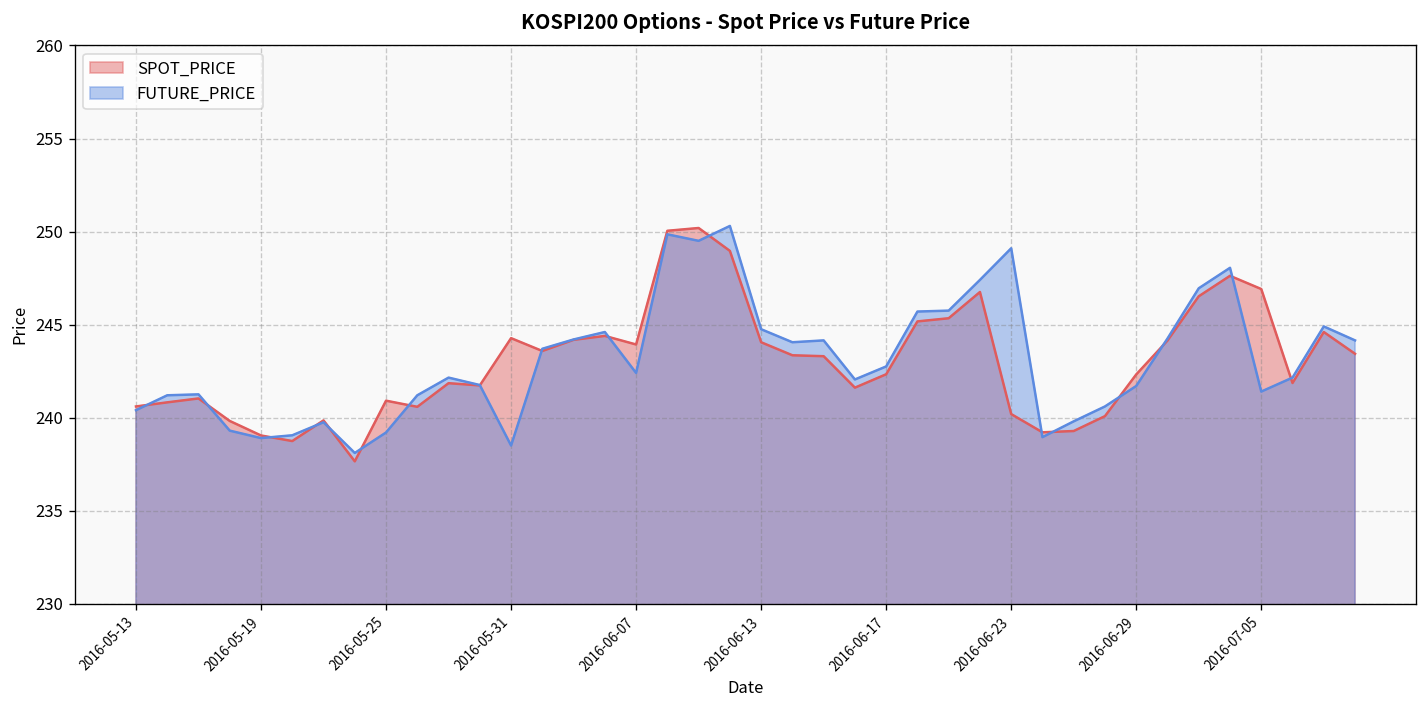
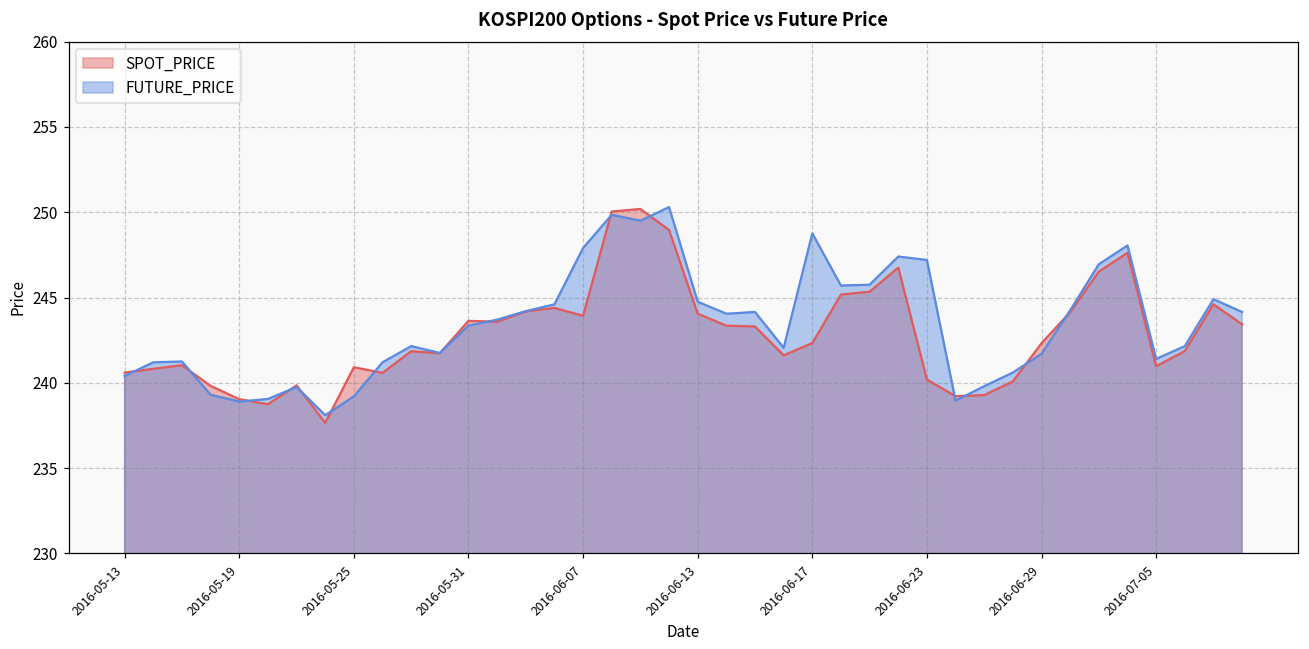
SPOT_PRICE, 2016-05-31: 244.3 -> 243.6
FUTURE_PRICE, 2016-05-31: 238.5 -> 243.4
FUTURE_PRICE, 2016-06-07: 242.4 -> 247.9
FUTURE_PRICE, 2016-06-17: 242.8 -> 248.8
FUTURE_PRICE, 2016-06-23: 249.1 -> 247.2
SPOT_PRICE, 2016-07-05: 246.9 -> 241.0
